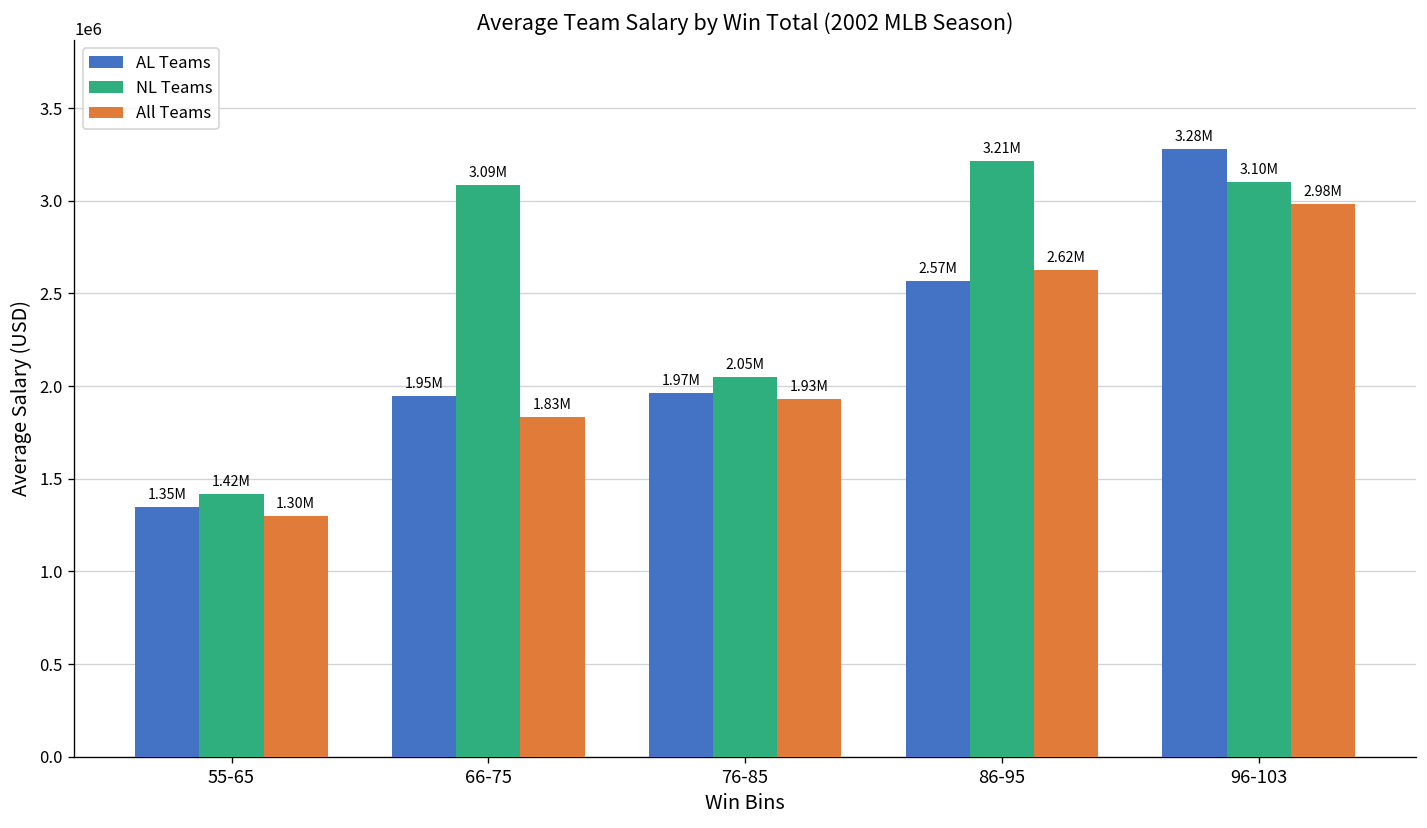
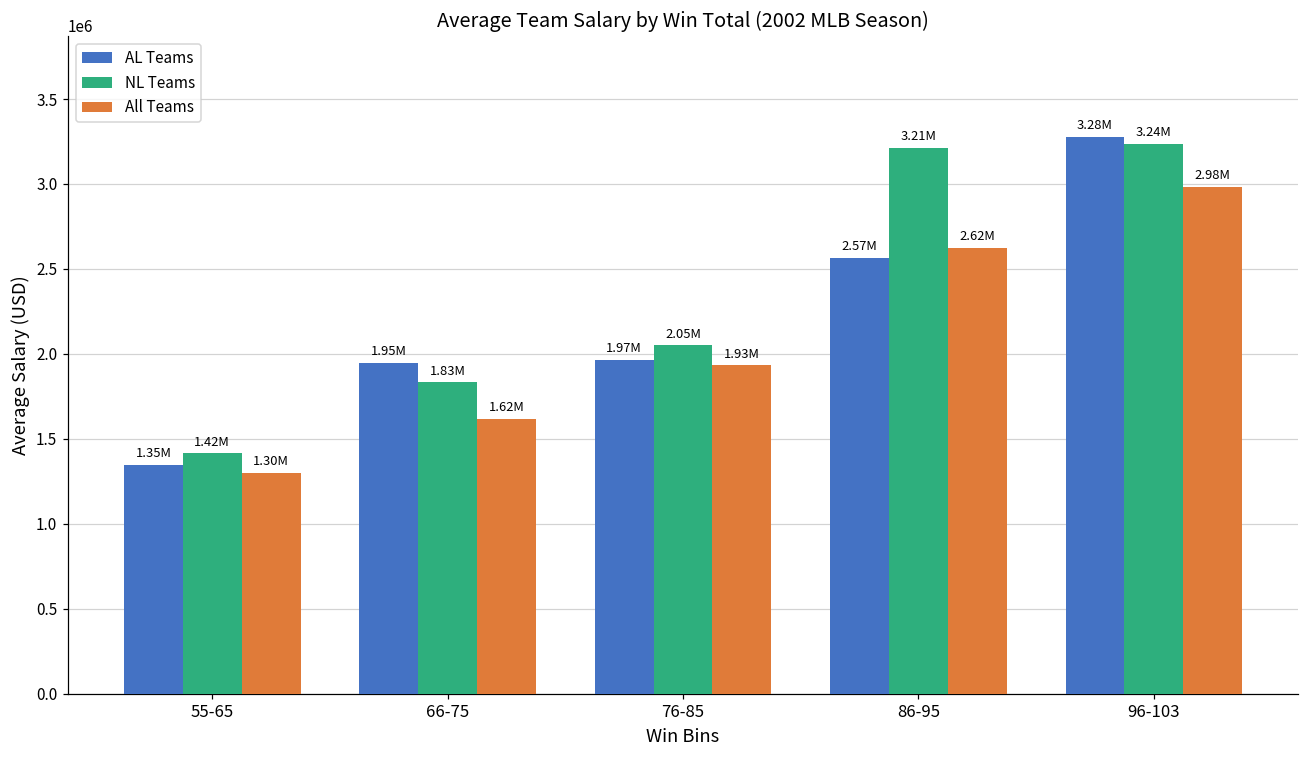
NL Teams, 66-75: 3.09M -> 1.83M
All Teams, 66-75: 1.83M -> 1.62M
NL Teams, 96-103: 3.10M -> 3.24M
